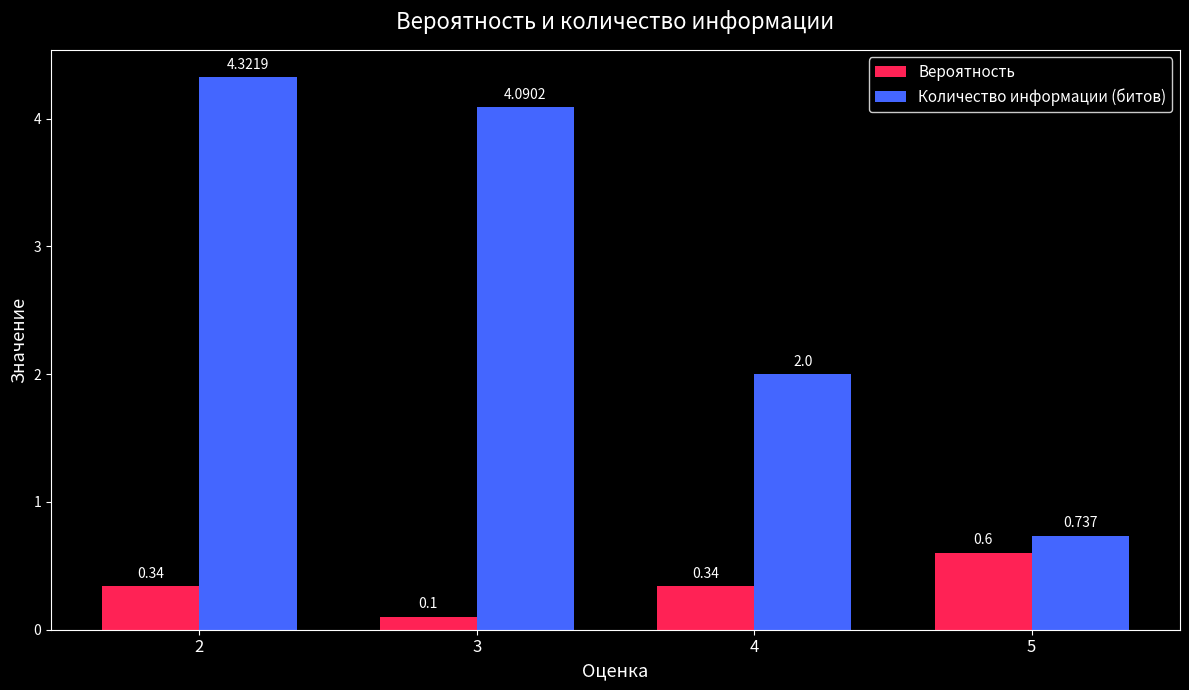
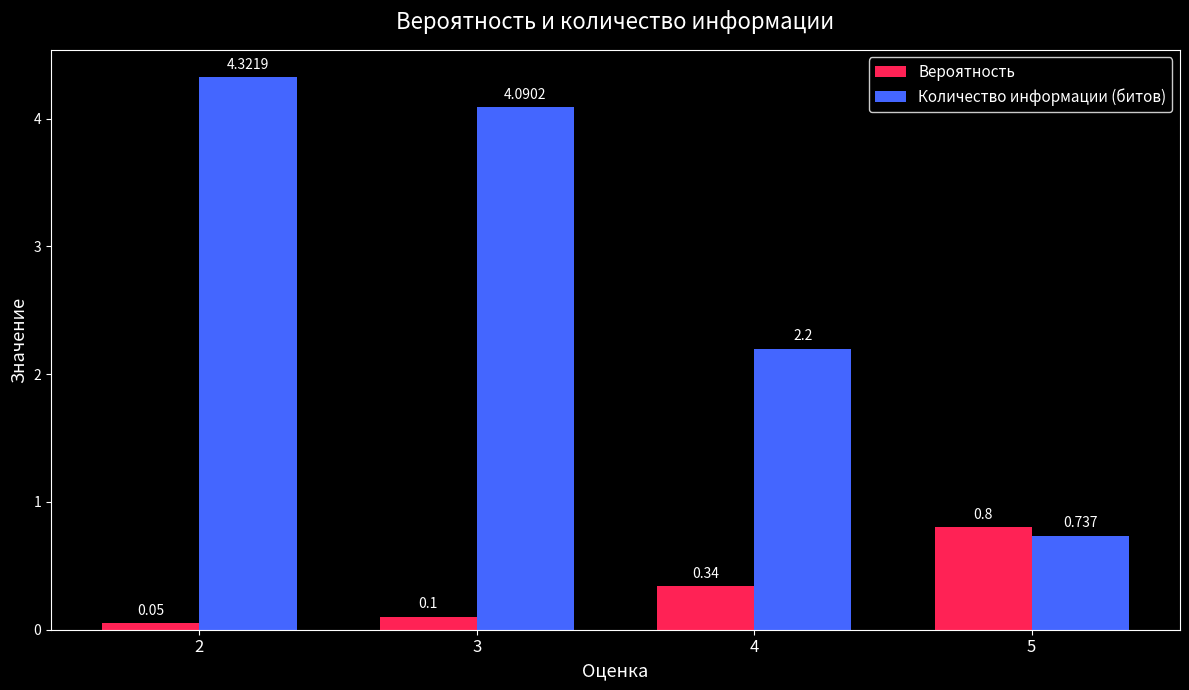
Вероятность, 2: 0.34 -> 0.05
Количество информации (битов), 4: 2.0 -> 2.2
Вероятность, 5: 0.6 -> 0.8
